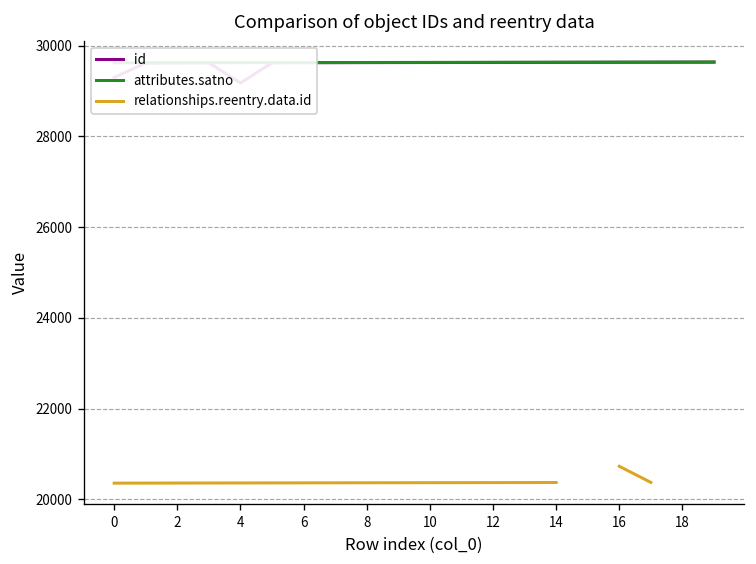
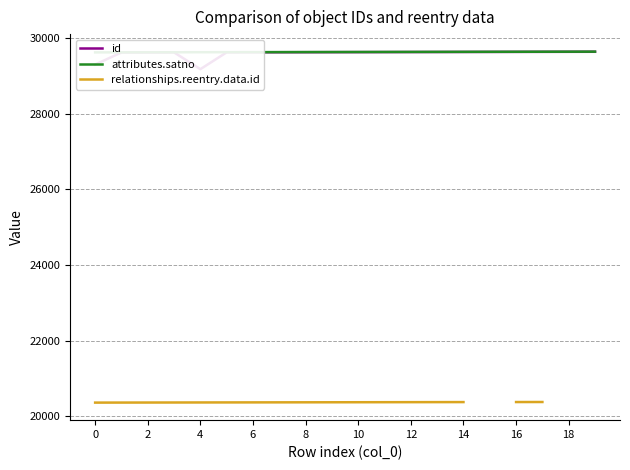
relationships.reentry.data.id, 16: 20700 -> 20400
